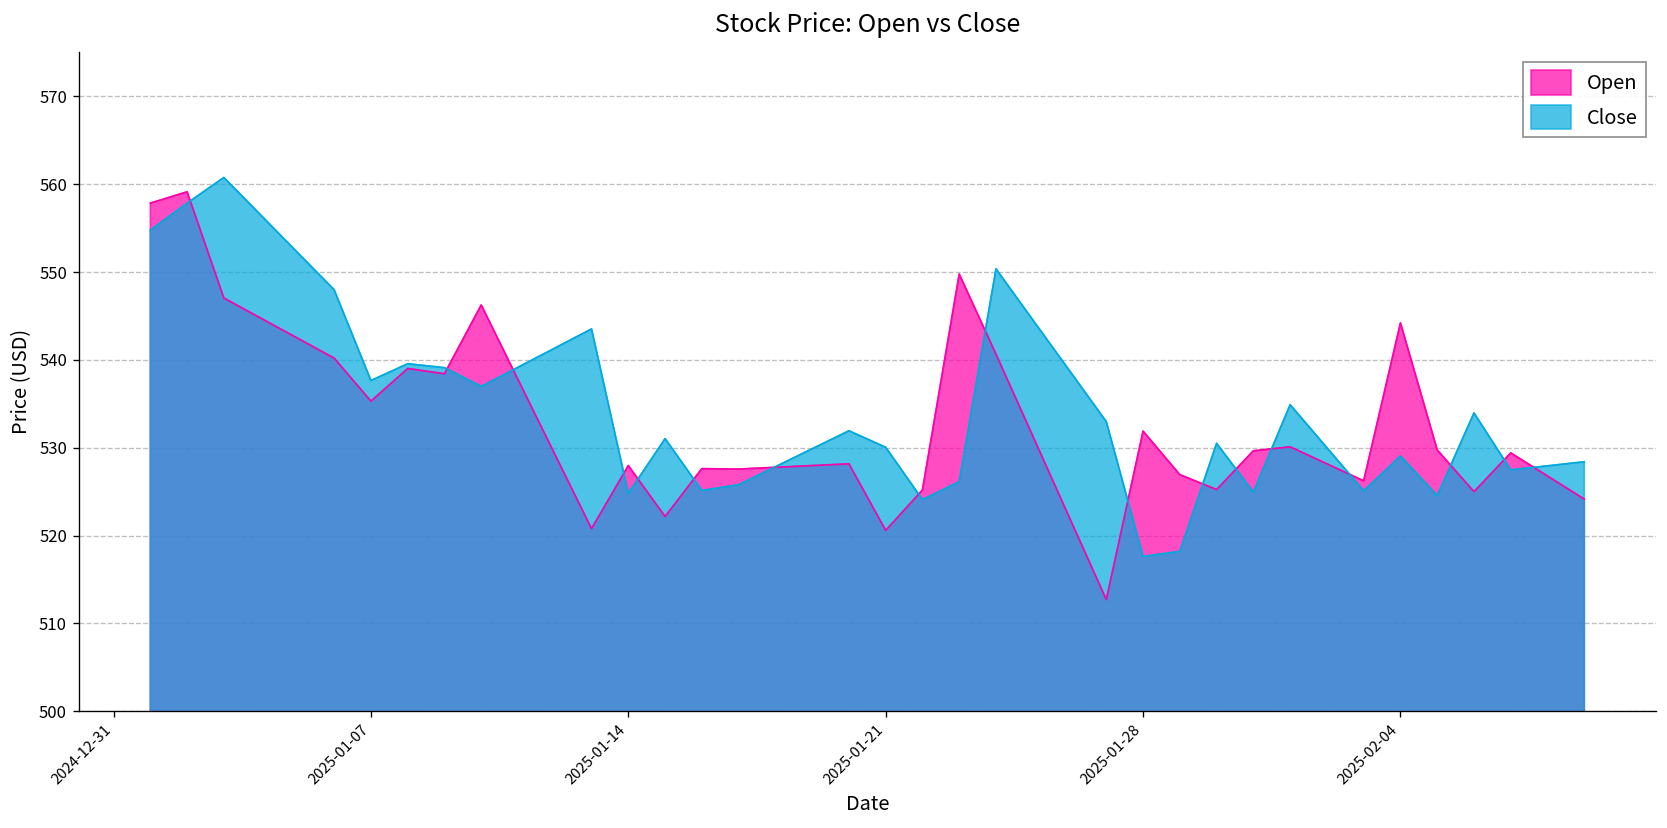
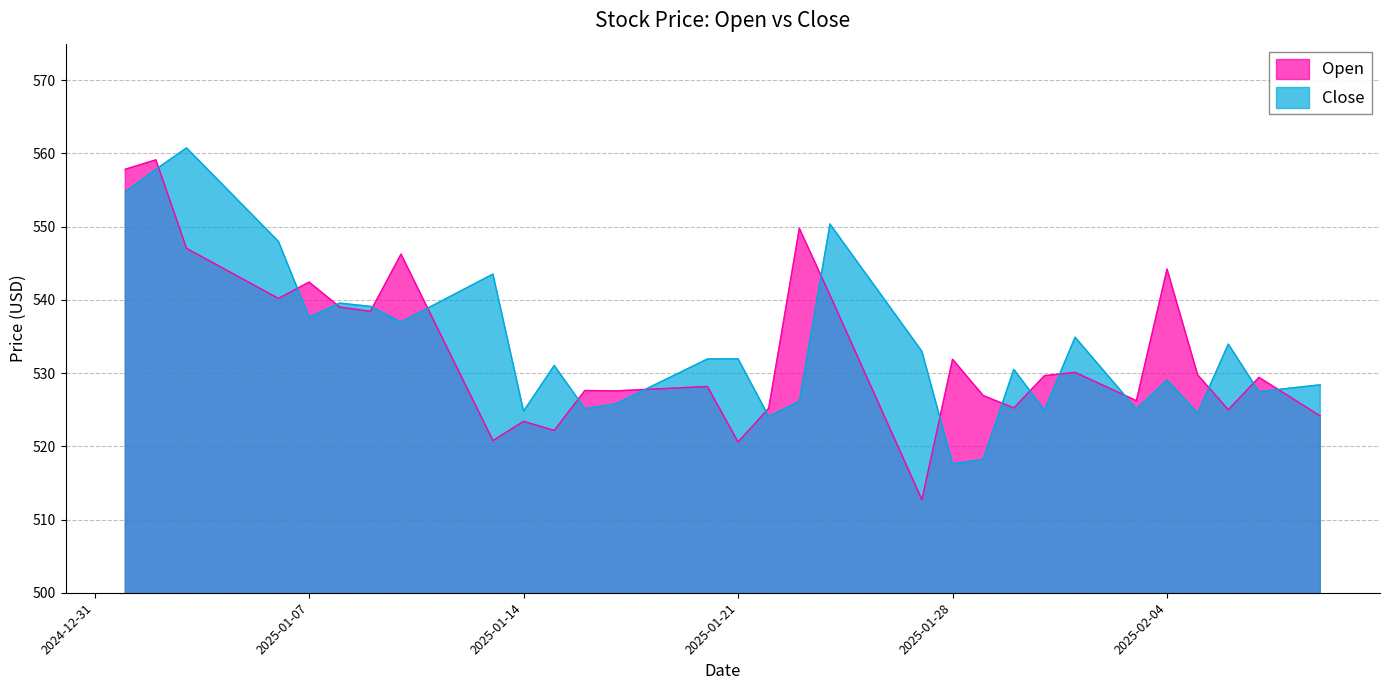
Open, 2025-01-07: 535 -> 542
Open, 2025-01-14: 528 -> 523
Close, 2025-01-21: 530 -> 532
